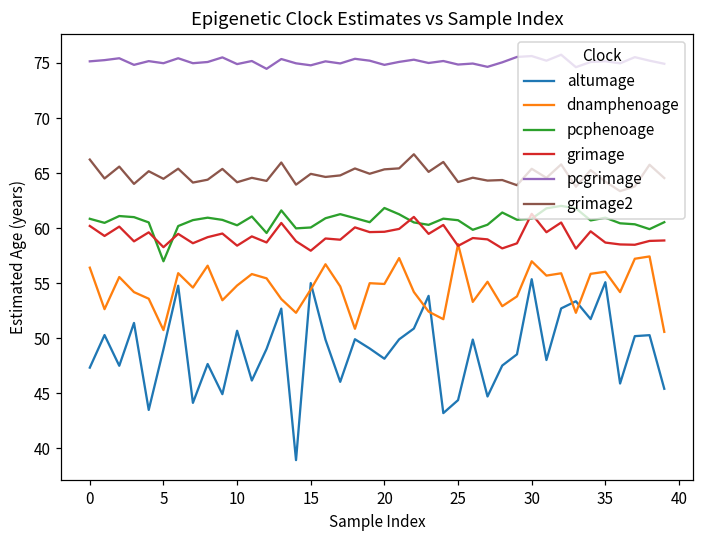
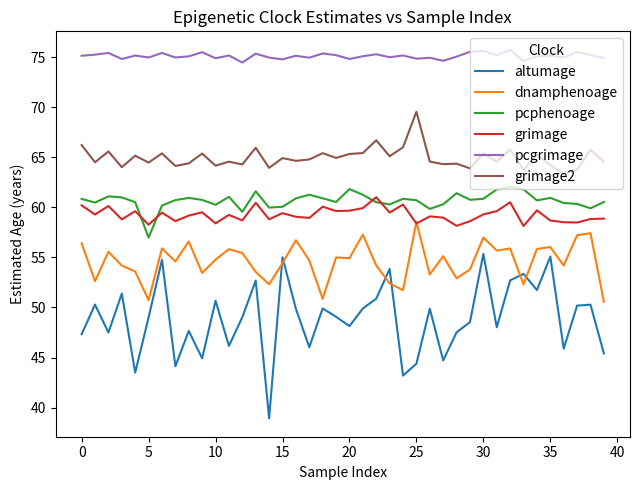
grimage, 15: 58.0 -> 59.4
grimage2, 25: 64.2 -> 69.6
grimage, 30: 61.3 -> 59.3
